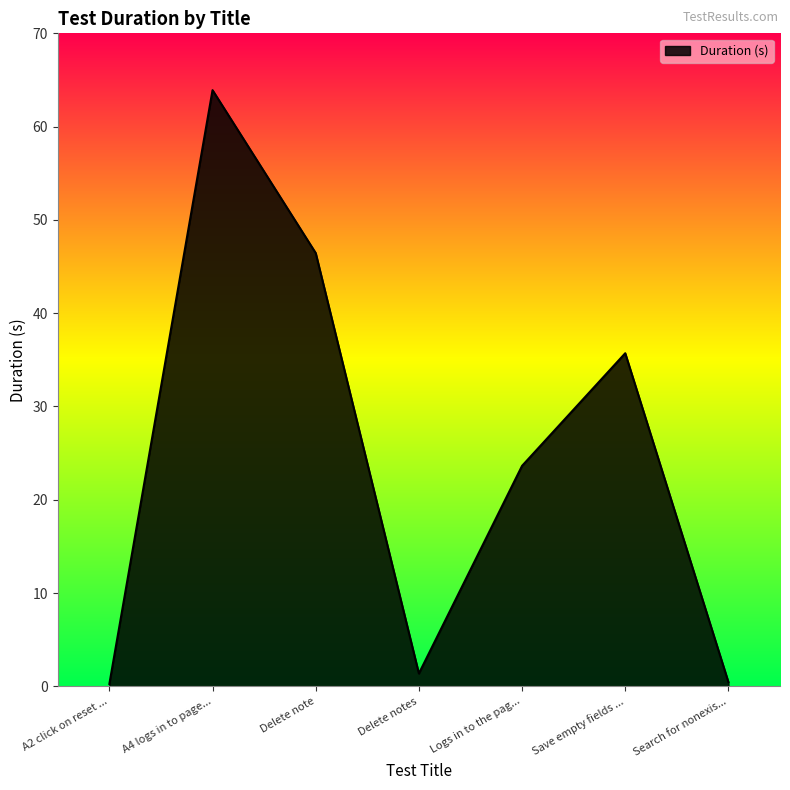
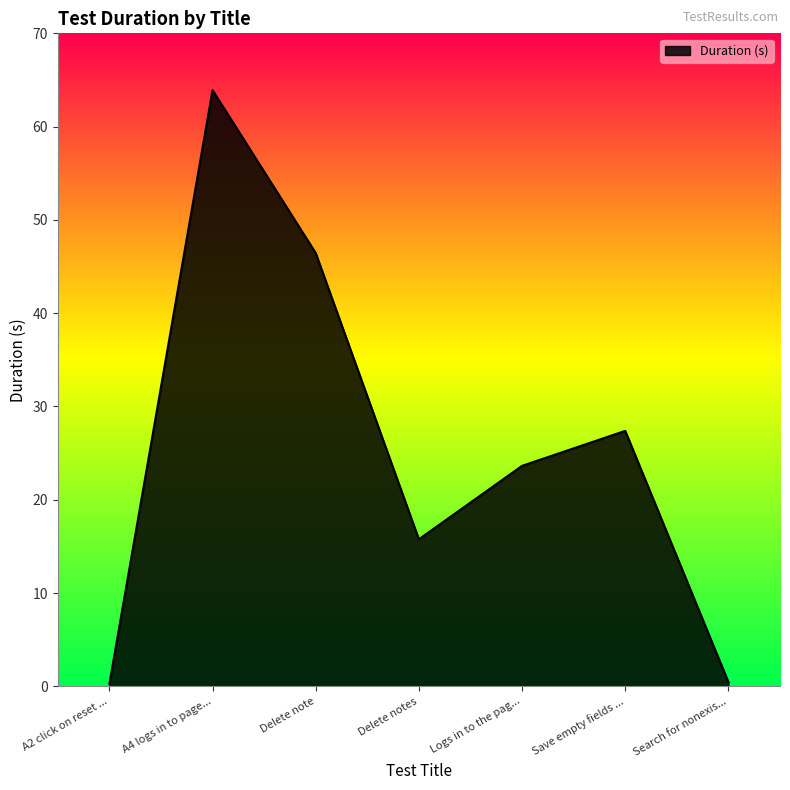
Delete notes: 1 -> 16
Save empty fields ...: 36 -> 27
